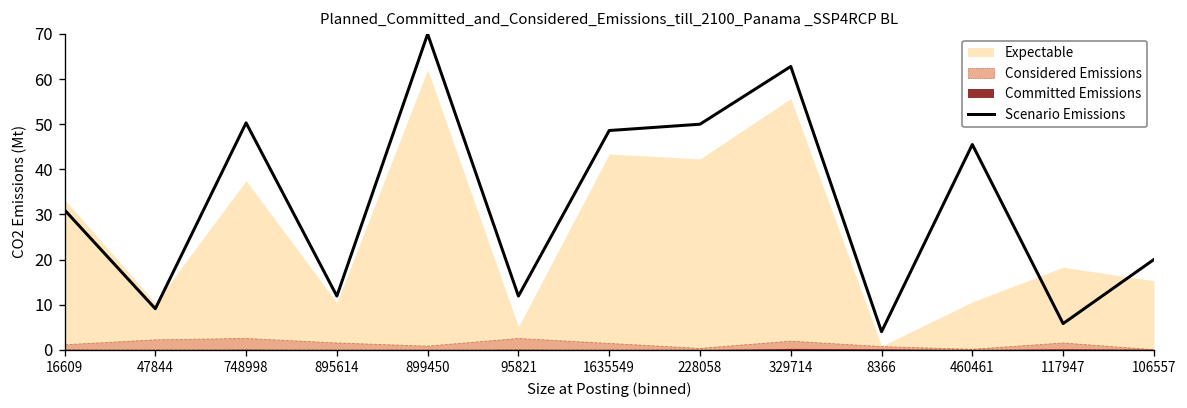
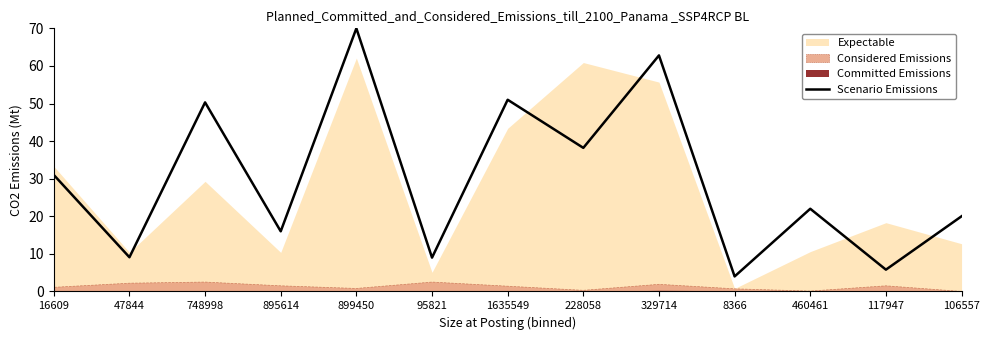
Expectable, 748998: 38 -> 29
Scenario Emissions, 895614: 12 -> 16
Scenario Emissions, 95821: 12 -> 9
Scenario Emissions, 1635549: 49 -> 51
Scenario Emissions, 228058: 50 -> 38
Expectable, 228058: 42 -> 61
Scenario Emissions, 460461: 46 -> 22
Expectable, 106557: 15 -> 13
